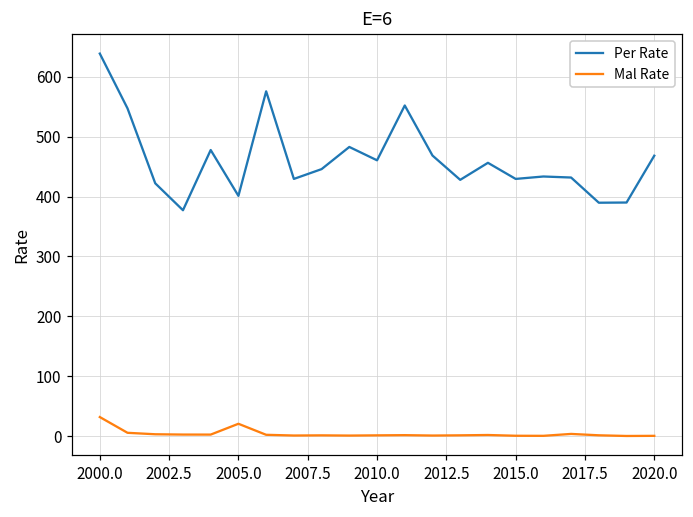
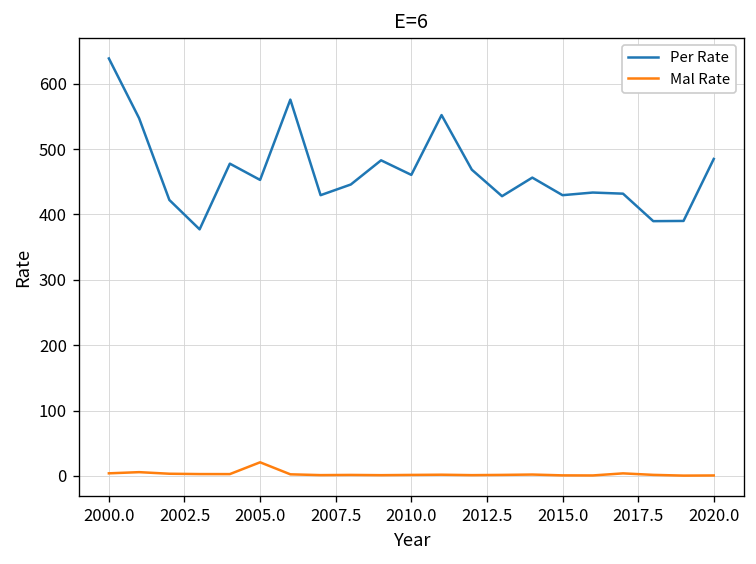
Mal Rate, 2000.0: 30 -> 0
Per Rate, 2005.0: 400 -> 450
Per Rate, 2020.0: 470 -> 480
